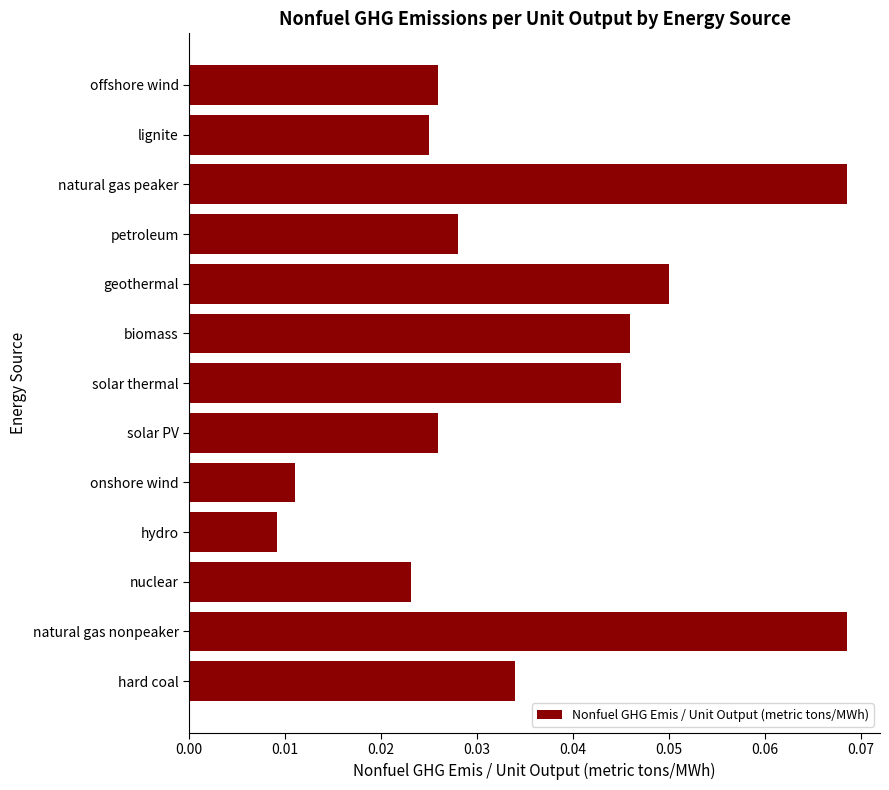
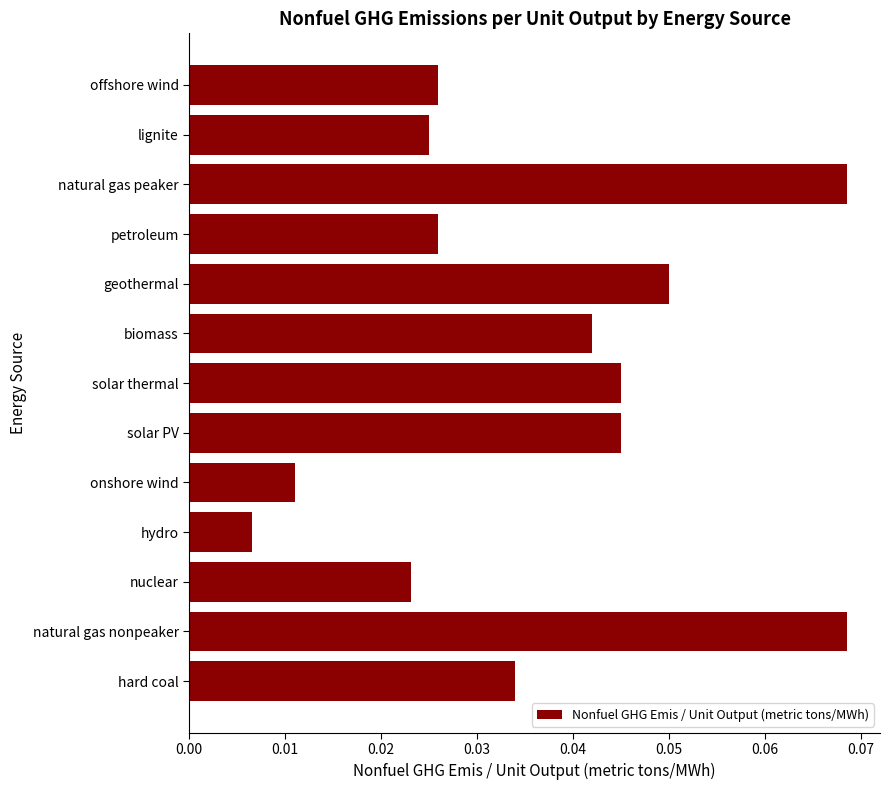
petroleum: 0.028 -> 0.026
biomass: 0.046 -> 0.042
solar PV: 0.026 -> 0.045
hydro: 0.009 -> 0.007
